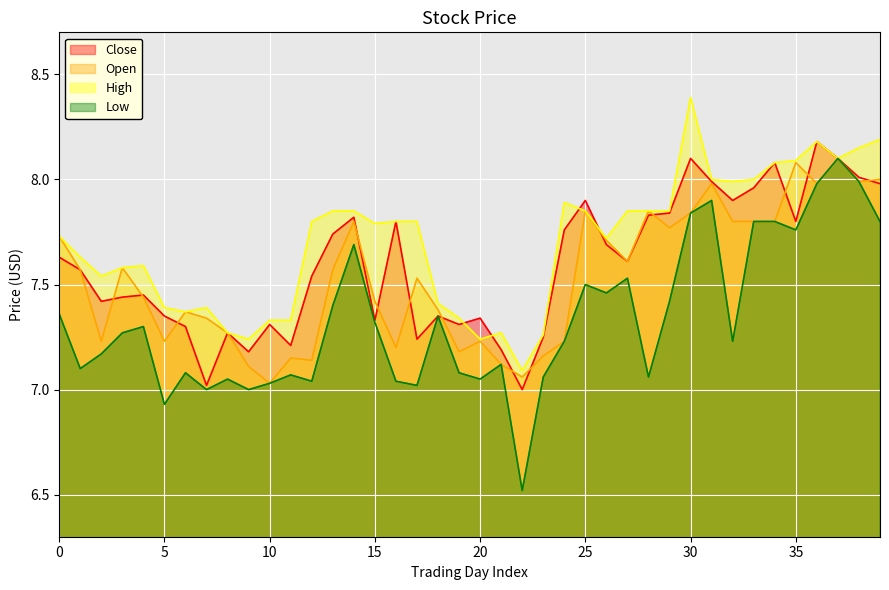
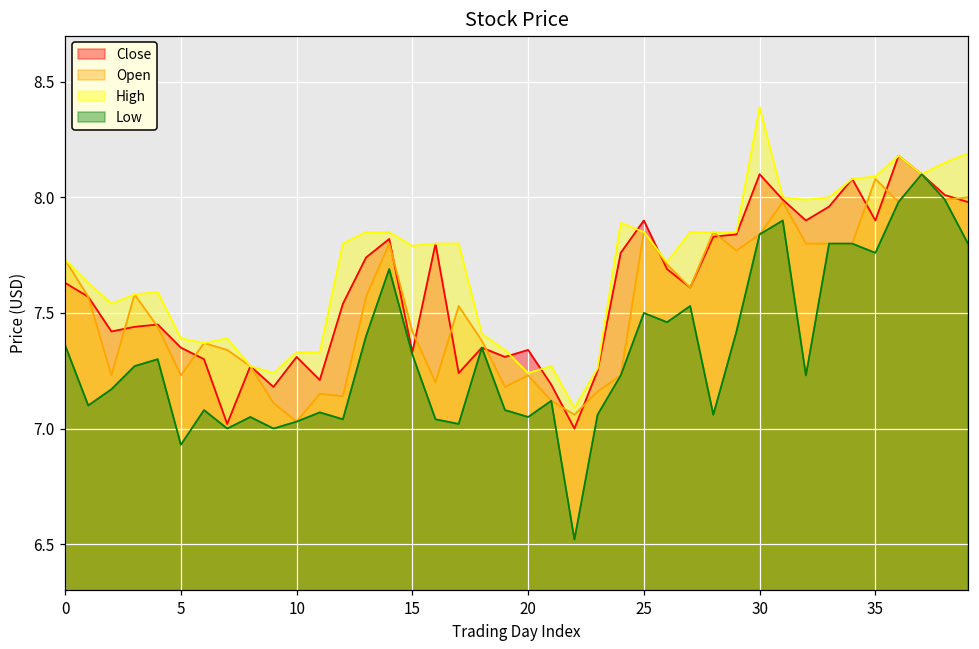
Close, 35: 7.8 -> 7.9
